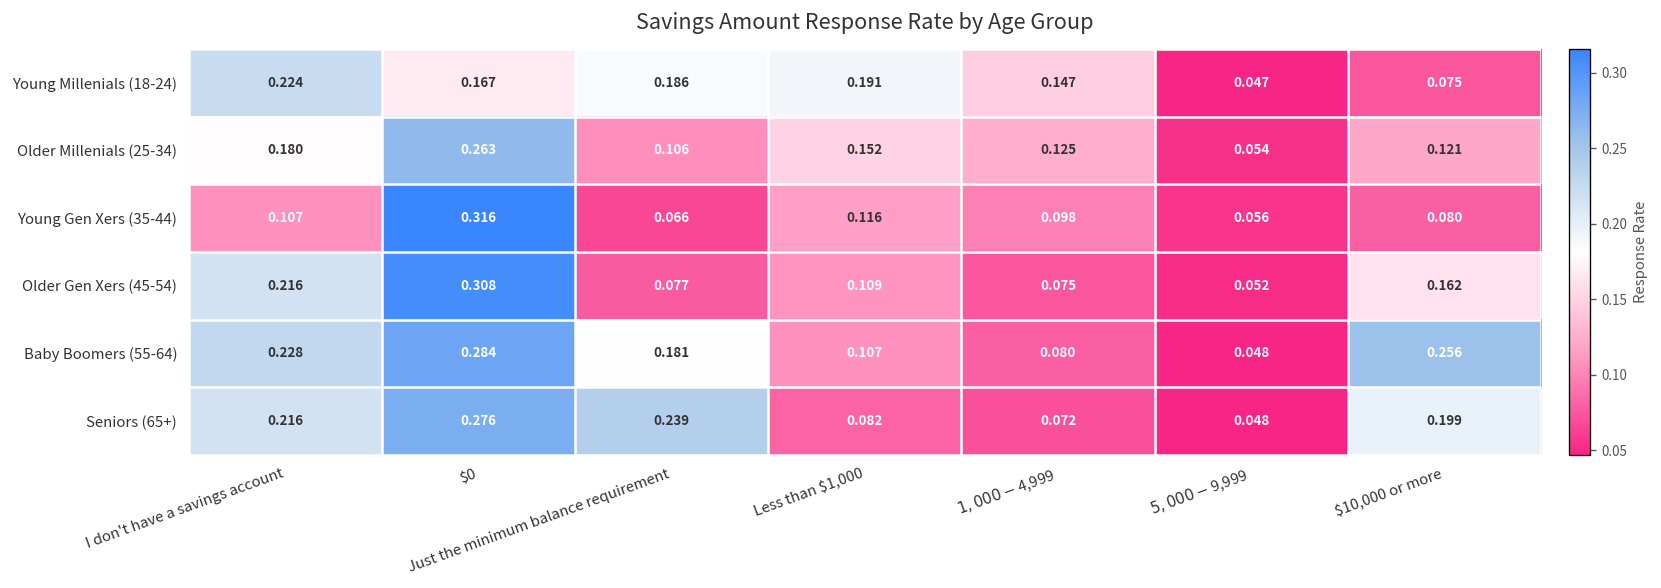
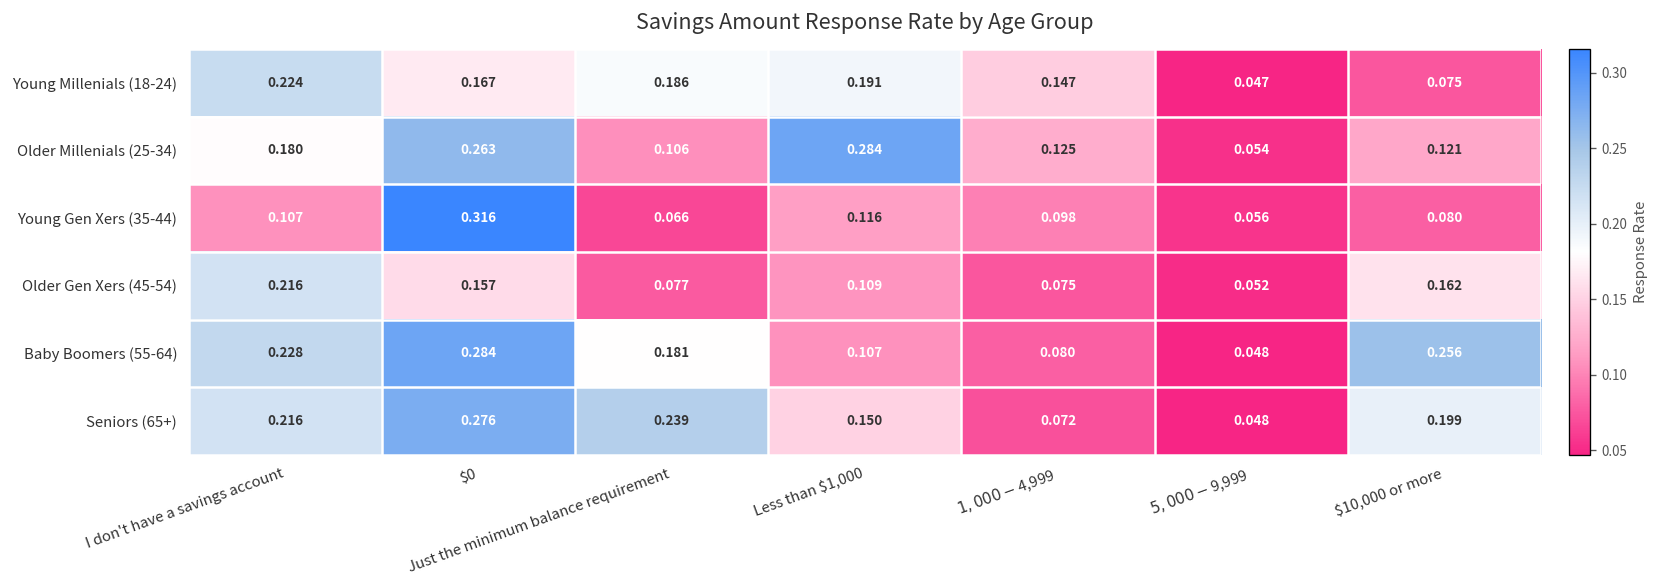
Older Millenials (25-34), Less than $1,000: 0.152 -> 0.284
Older Gen Xers (45-54), $0: 0.308 -> 0.157
Seniors (65+), Less than $1,000: 0.082 -> 0.150
